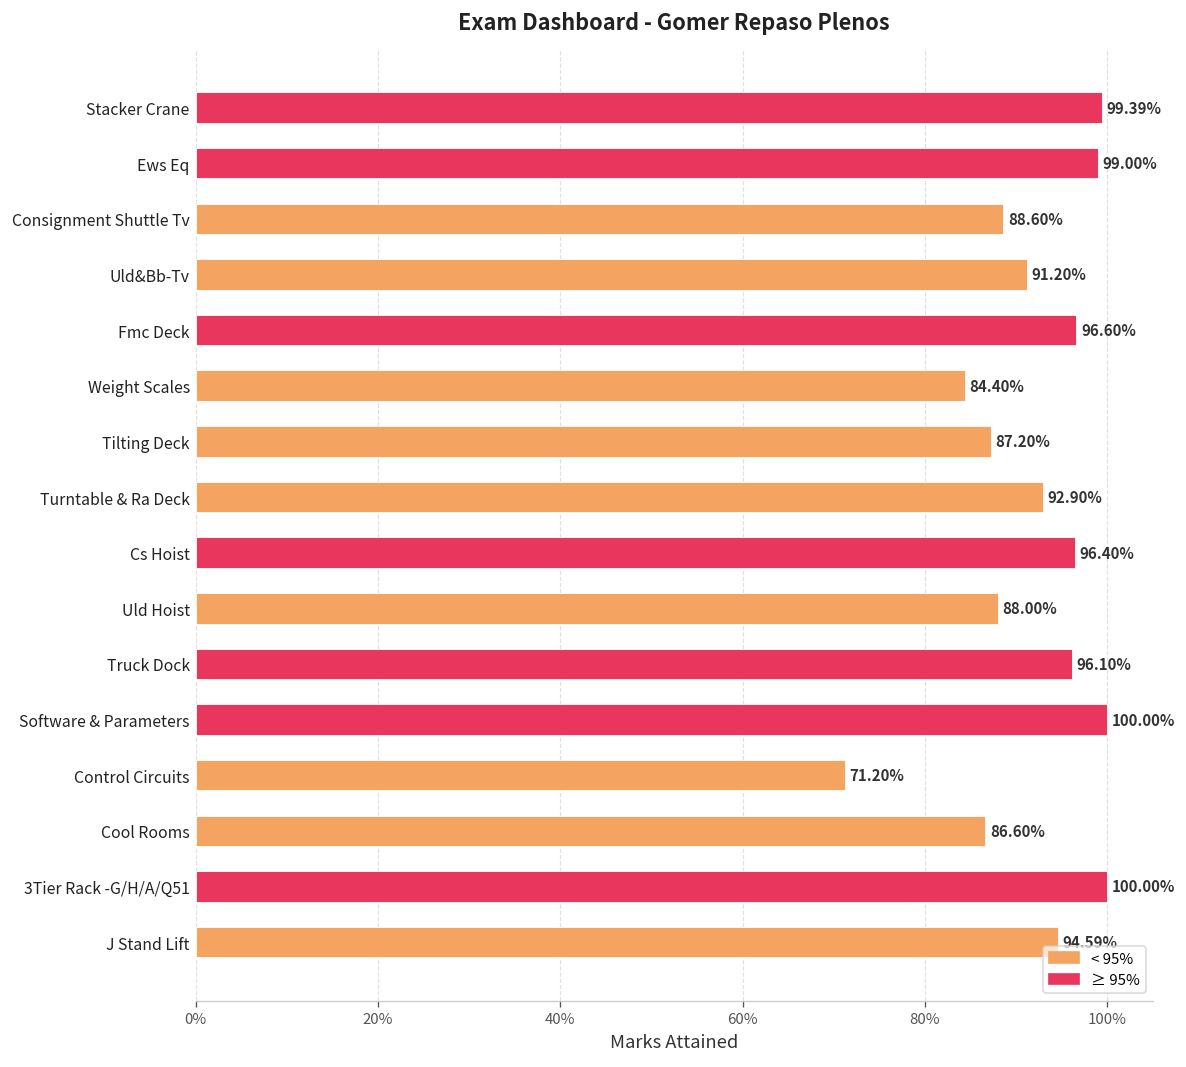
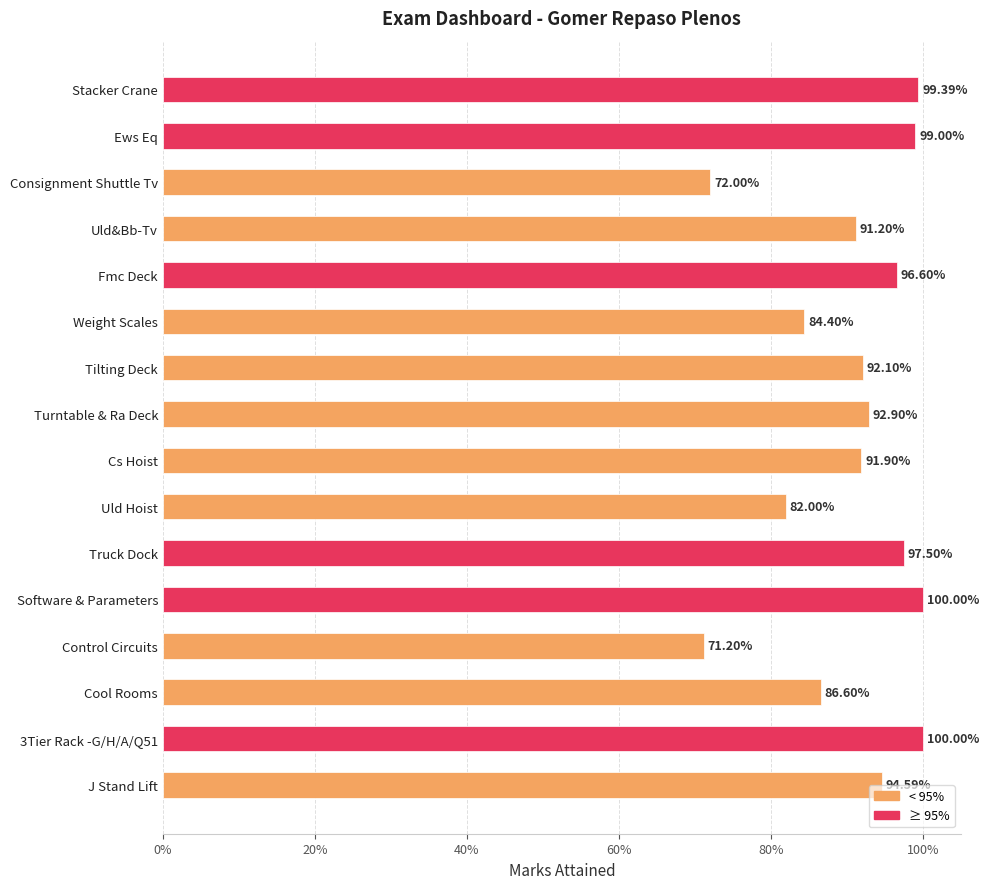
Consignment Shuttle Tv: 88.60% -> 72.00%
Tilting Deck: 87.20% -> 92.10%
Cs Hoist: 96.40% -> 91.90%
Uld Hoist: 88.00% -> 82.00%
Truck Dock: 96.10% -> 97.50%
